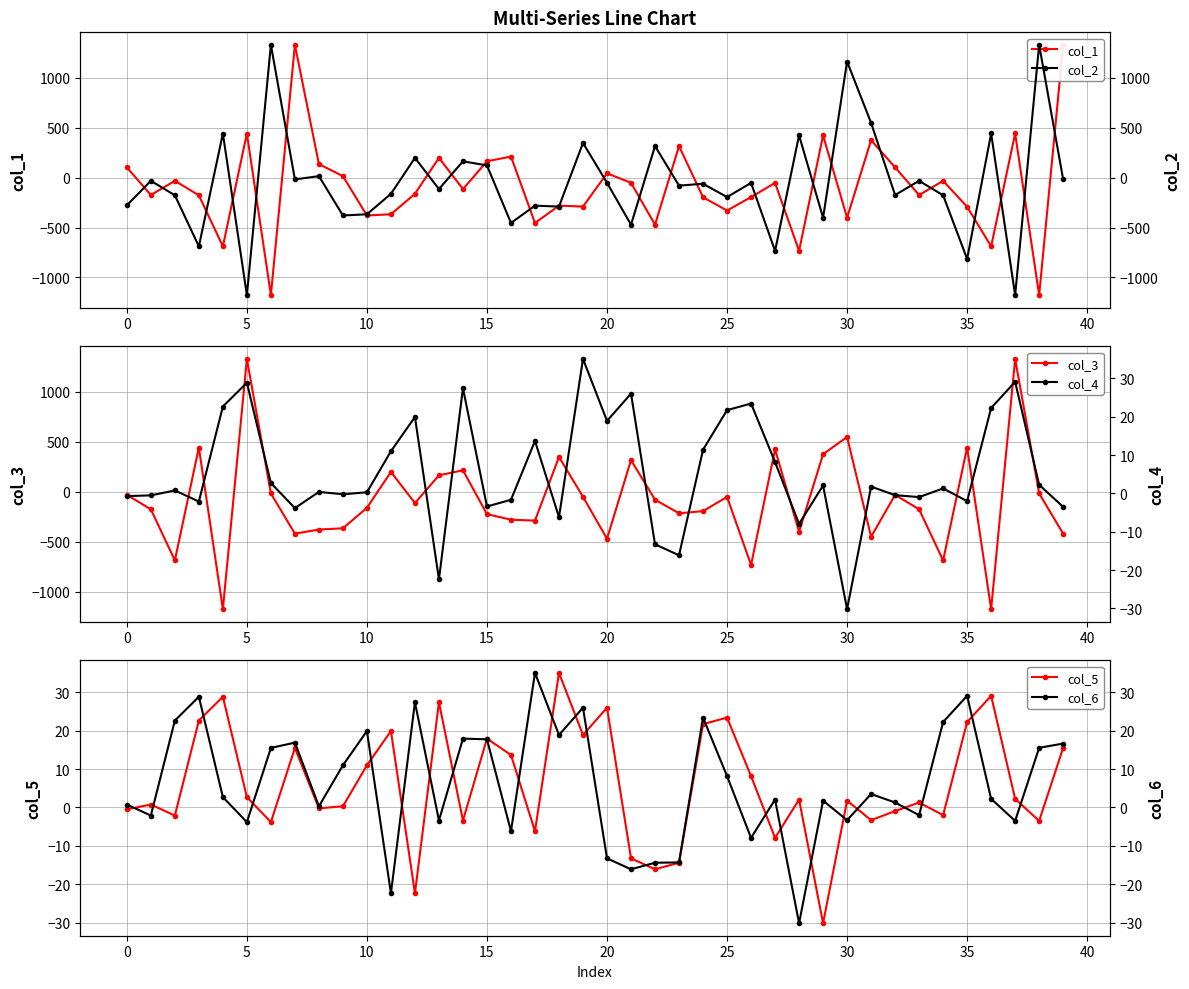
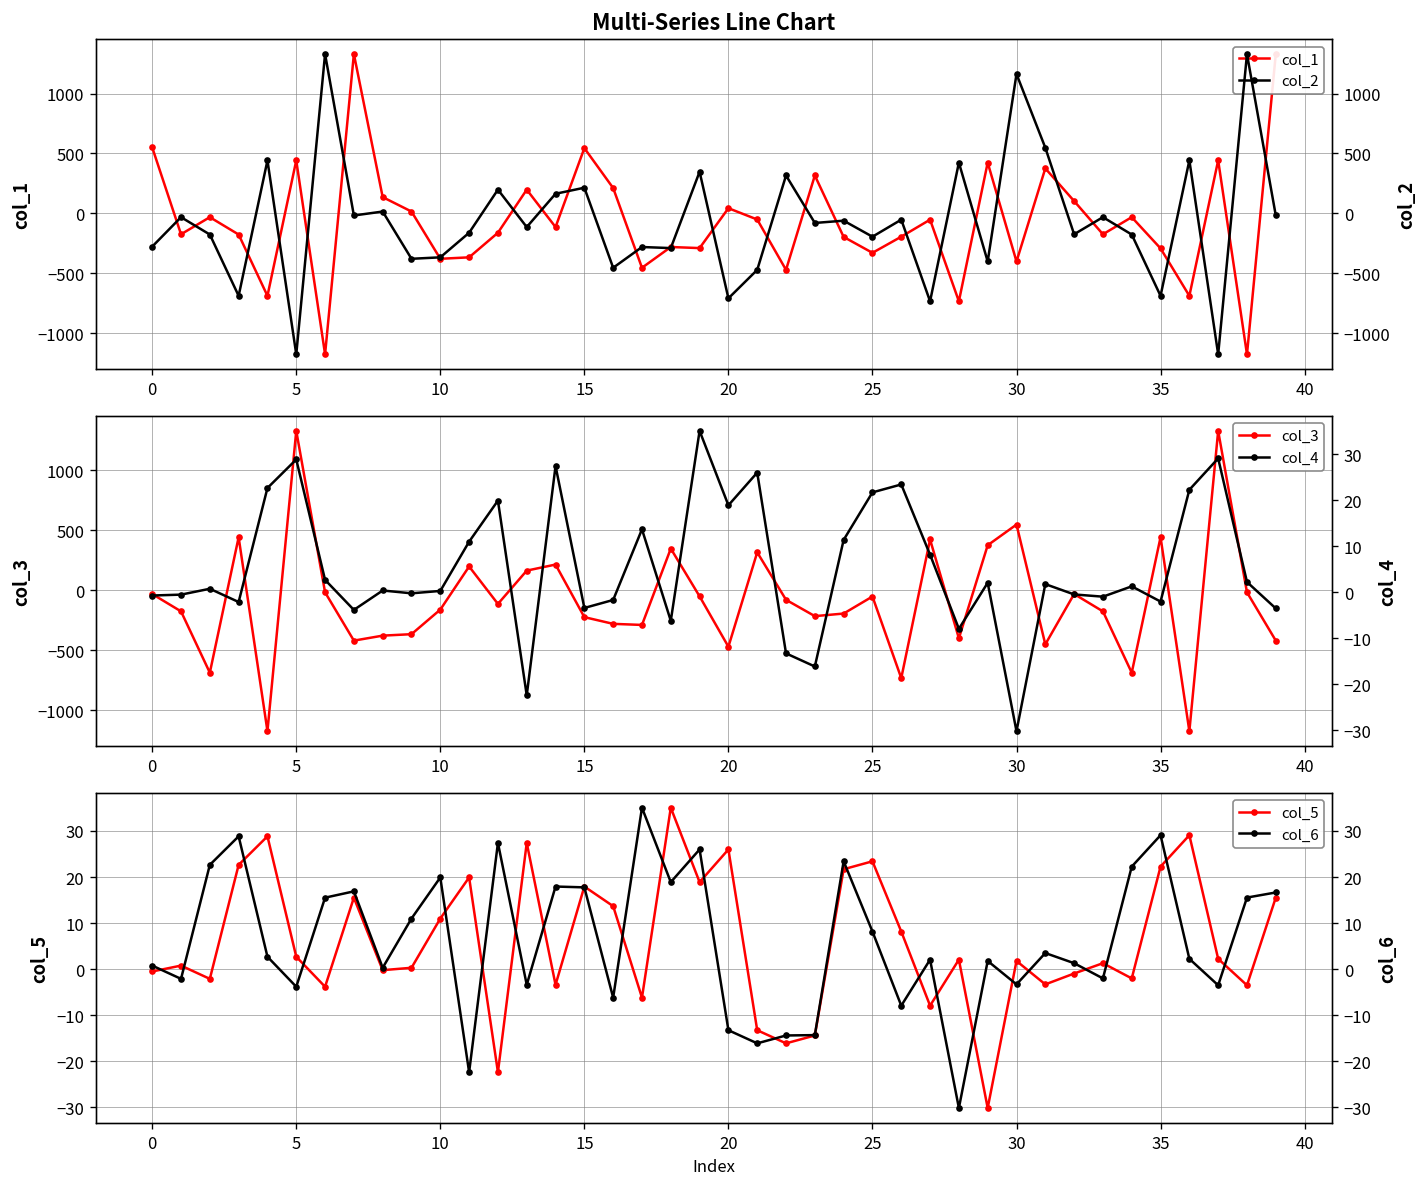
Multi-Series Line Chart, col_1, 0: 100 -> 600
Multi-Series Line Chart, col_1, 15: 200 -> 500
Multi-Series Line Chart, col_2, 15: 100 -> 200
Multi-Series Line Chart, col_2, 20: -100 -> -700
Multi-Series Line Chart, col_2, 35: -800 -> -700
